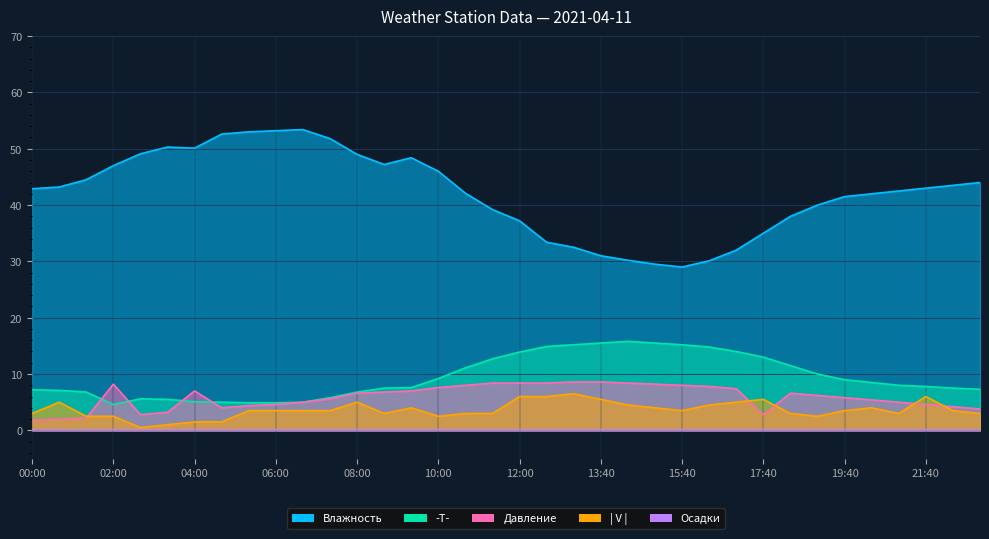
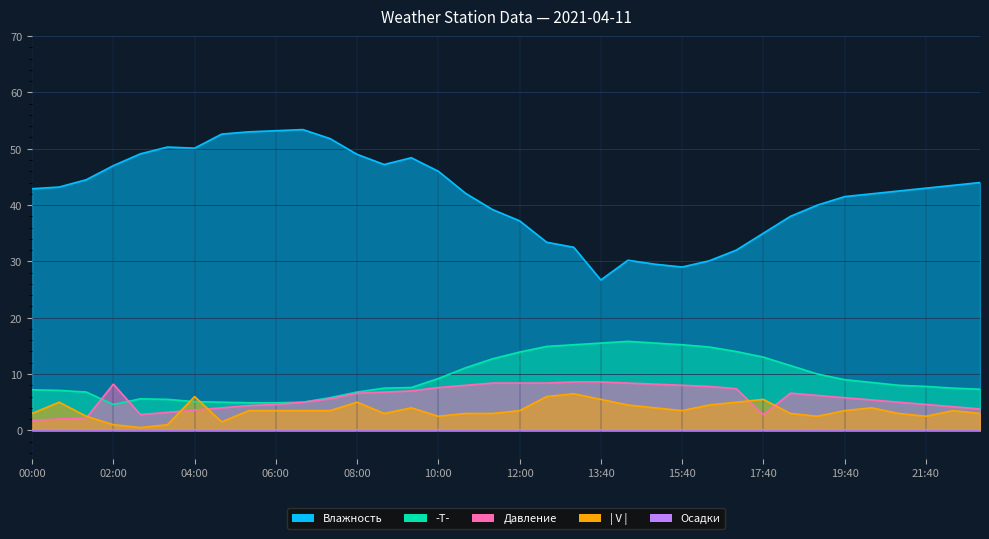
| V |, 02:00: 3 -> 1
Давление, 04:00: 7 -> 4
| V |, 04:00: 2 -> 6
| V |, 12:00: 6 -> 4
Влажность, 13:40: 31 -> 27
| V |, 21:40: 6 -> 3
